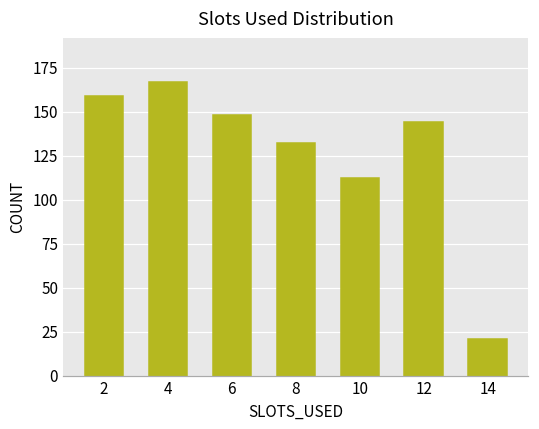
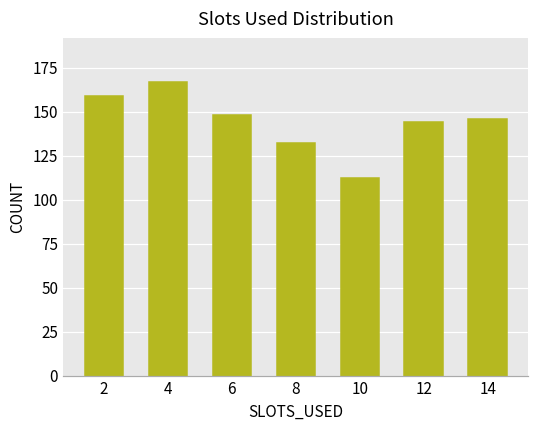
14: 21 -> 146
